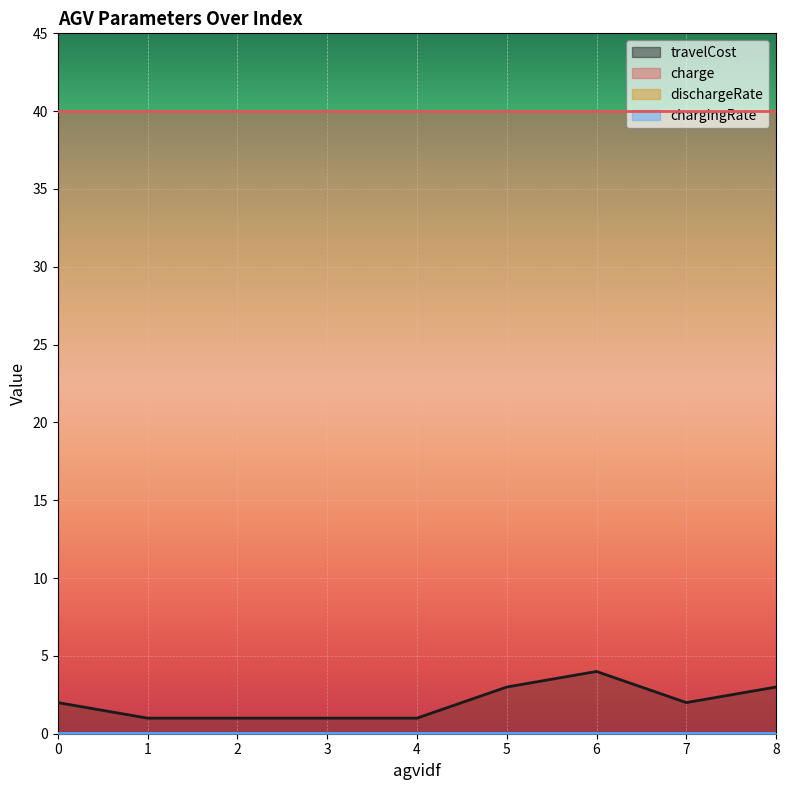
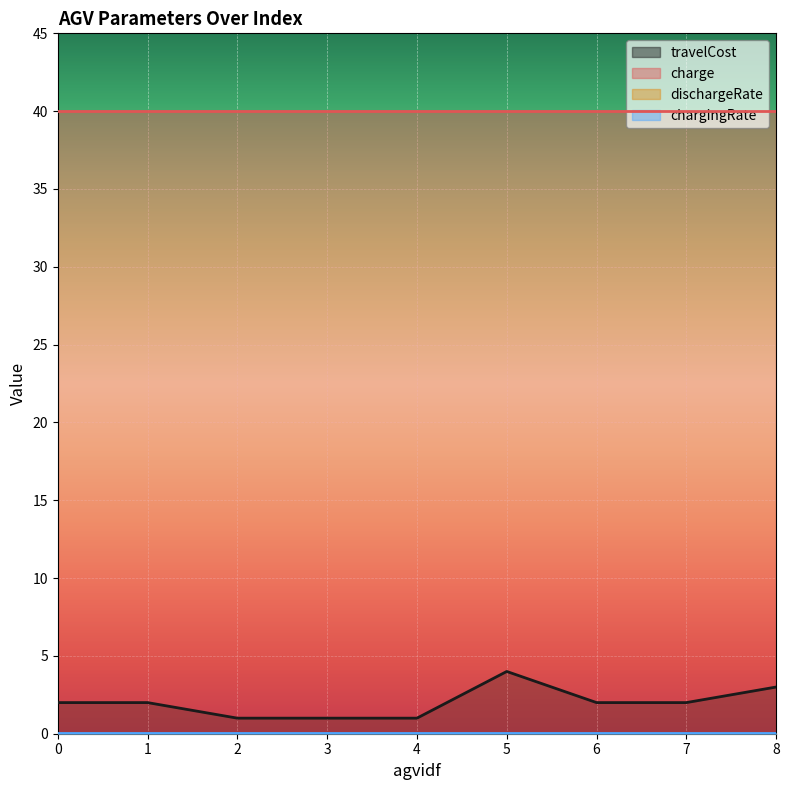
travelCost, 1: 1 -> 2
travelCost, 5: 3 -> 4
travelCost, 6: 4 -> 2
